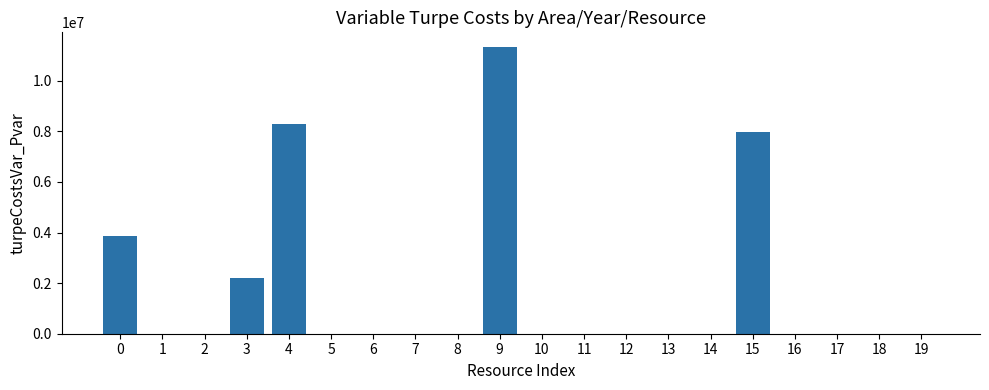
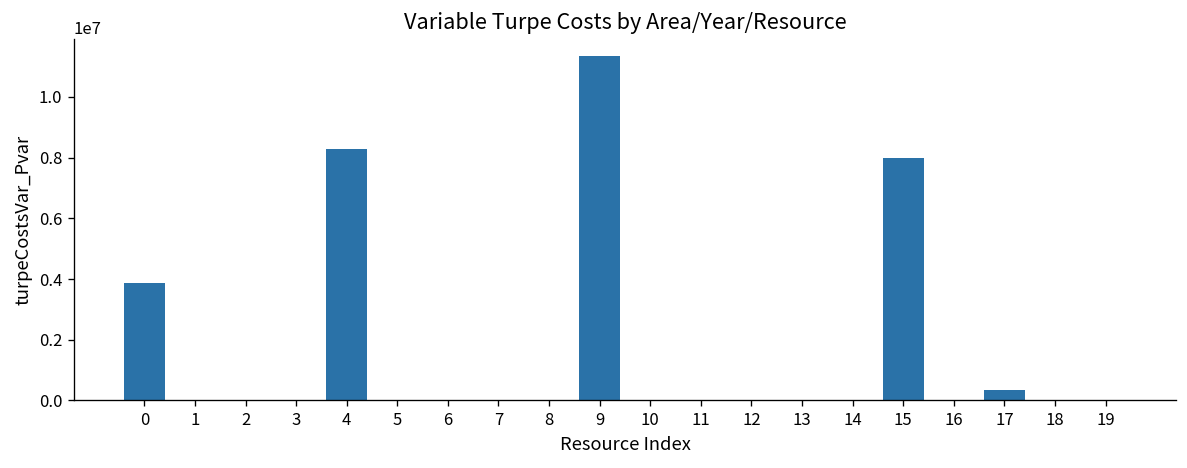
3: 2200000 -> 0
17: 0 -> 300000
